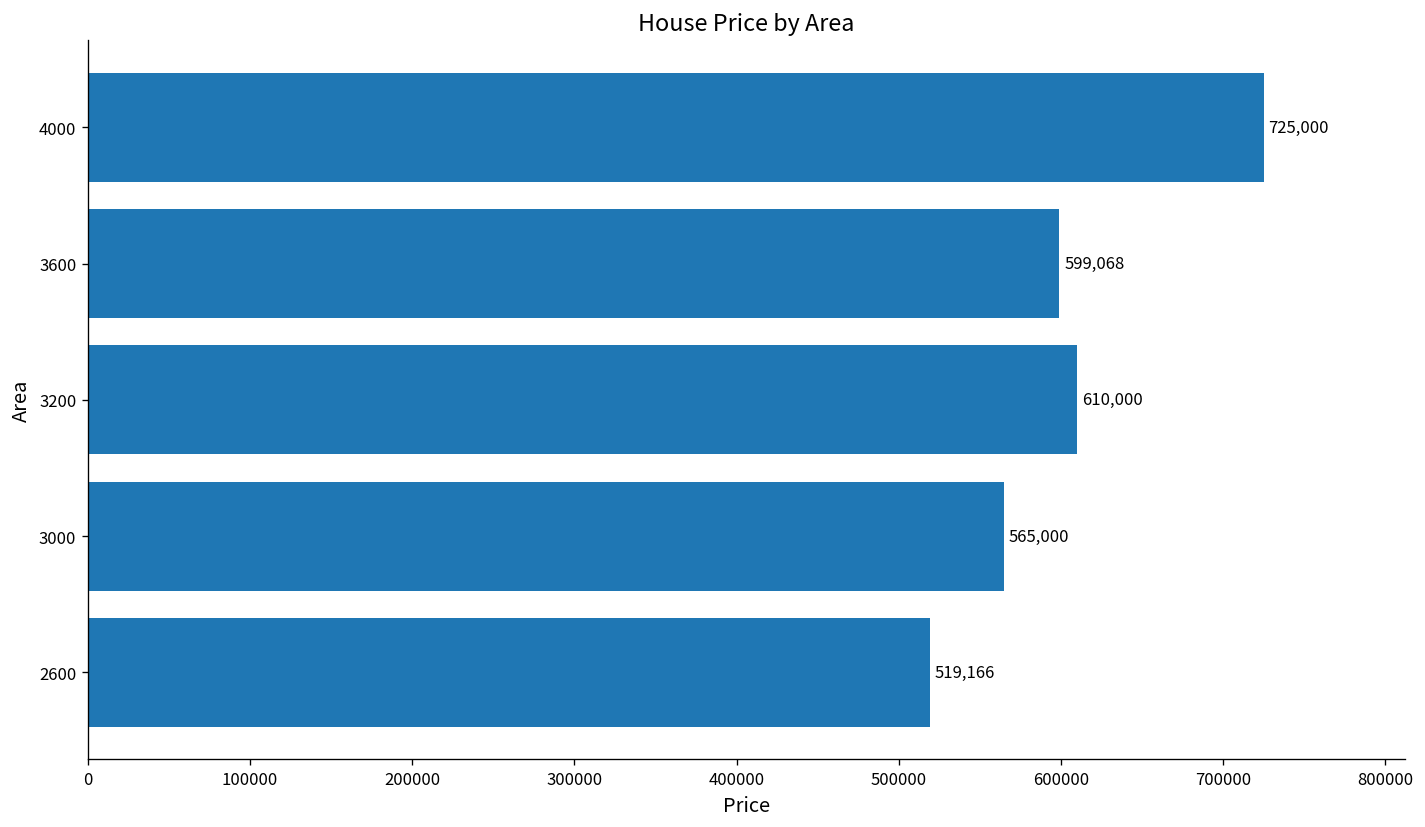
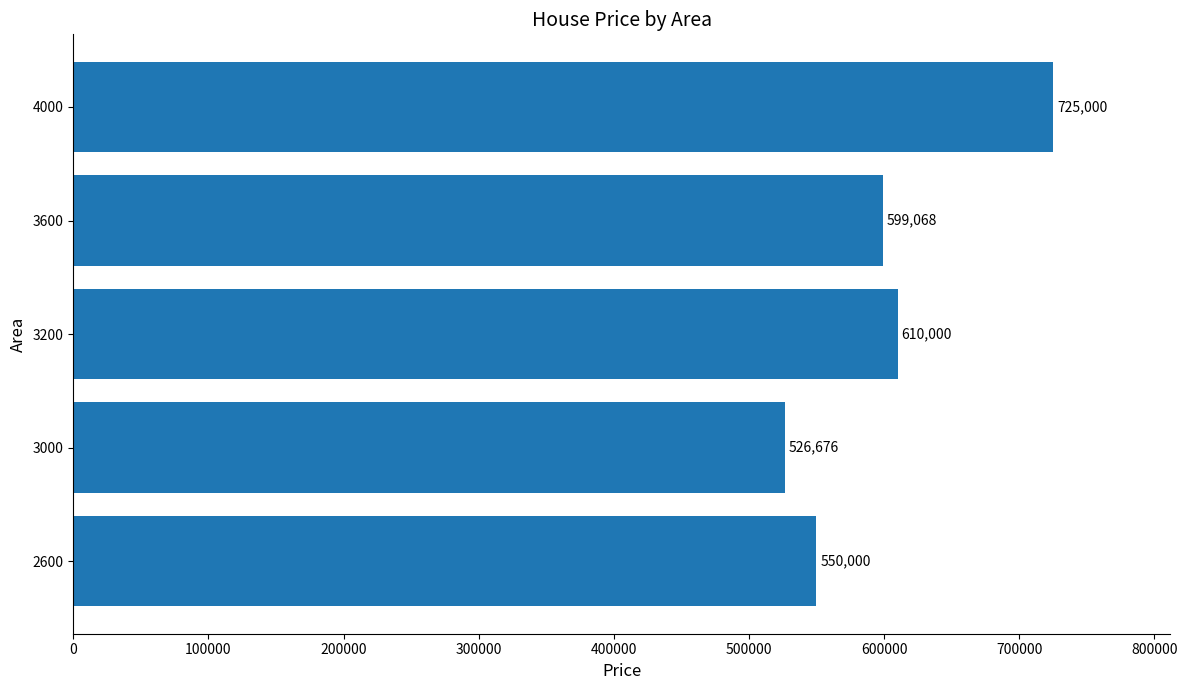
3000: 565,000 -> 526,676
2600: 519,166 -> 550,000
